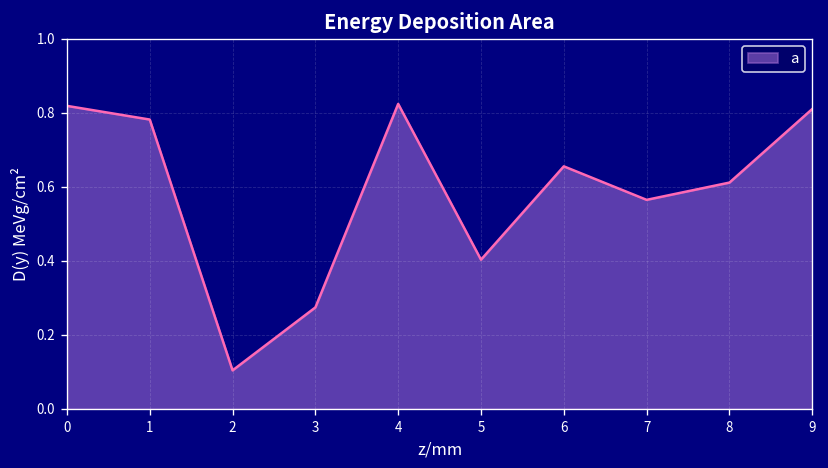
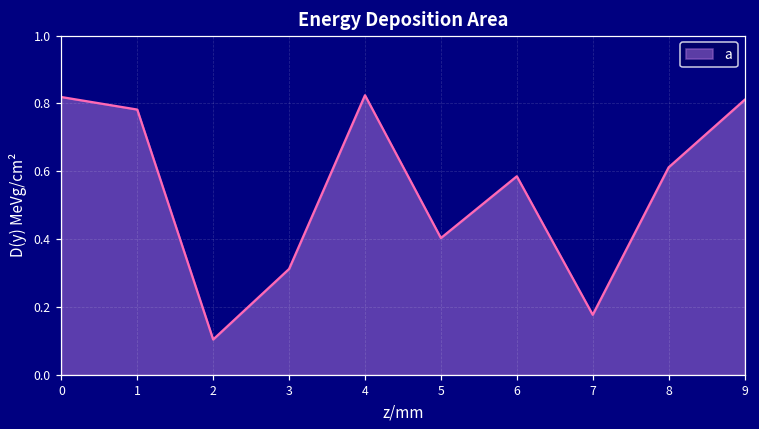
3: 0.27 -> 0.31
6: 0.66 -> 0.59
7: 0.56 -> 0.18
